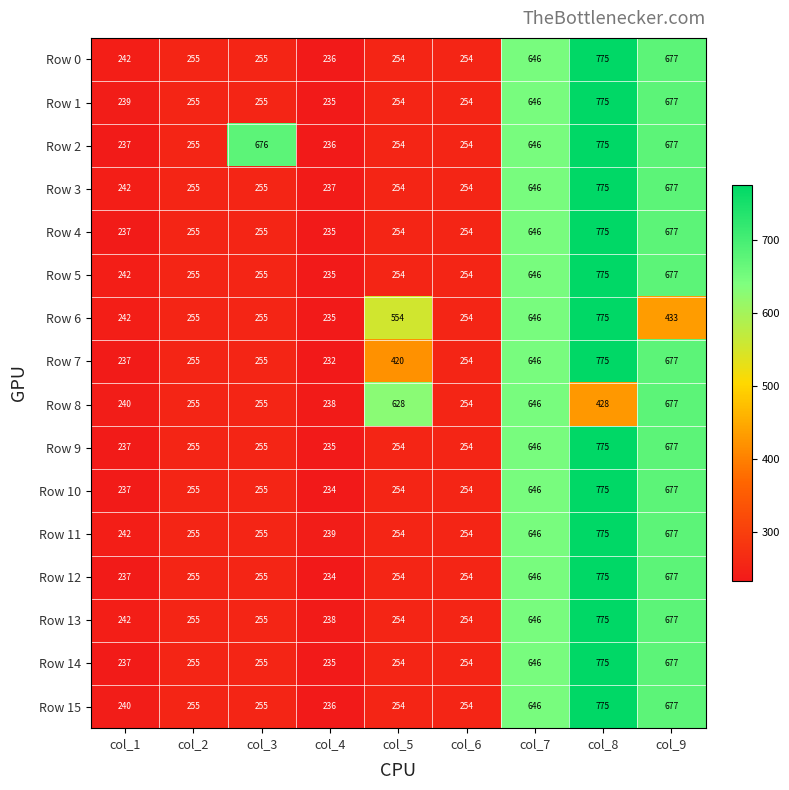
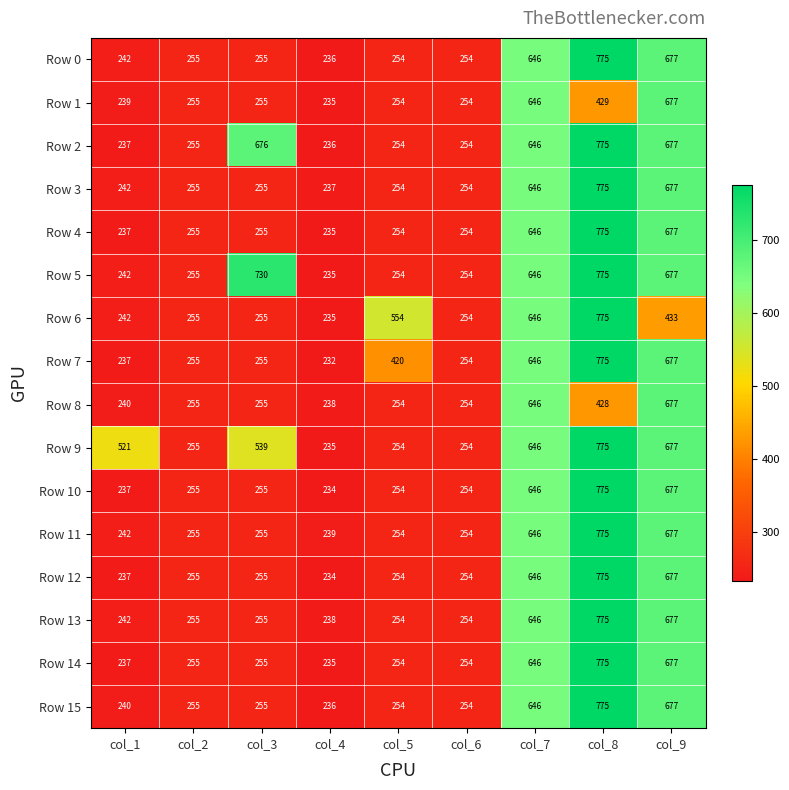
Row 1, col_8: 775 -> 429
Row 5, col_3: 255 -> 730
Row 8, col_5: 628 -> 254
Row 9, col_1: 237 -> 521
Row 9, col_3: 255 -> 539
